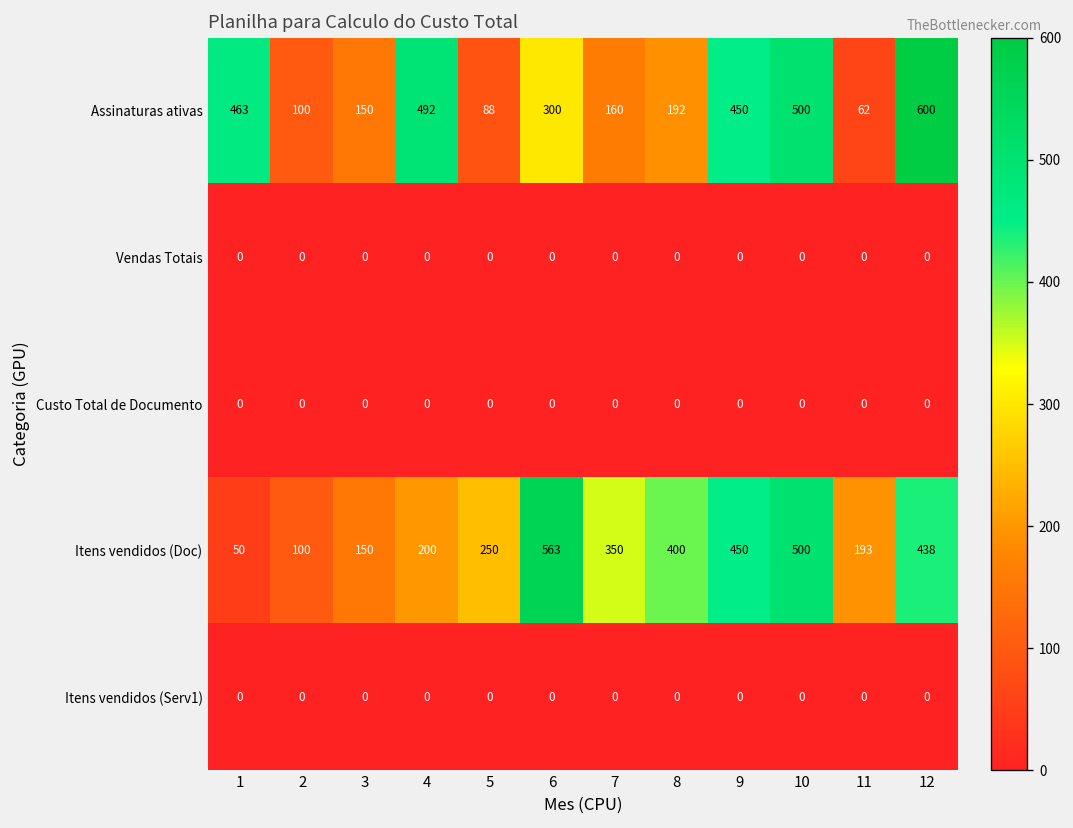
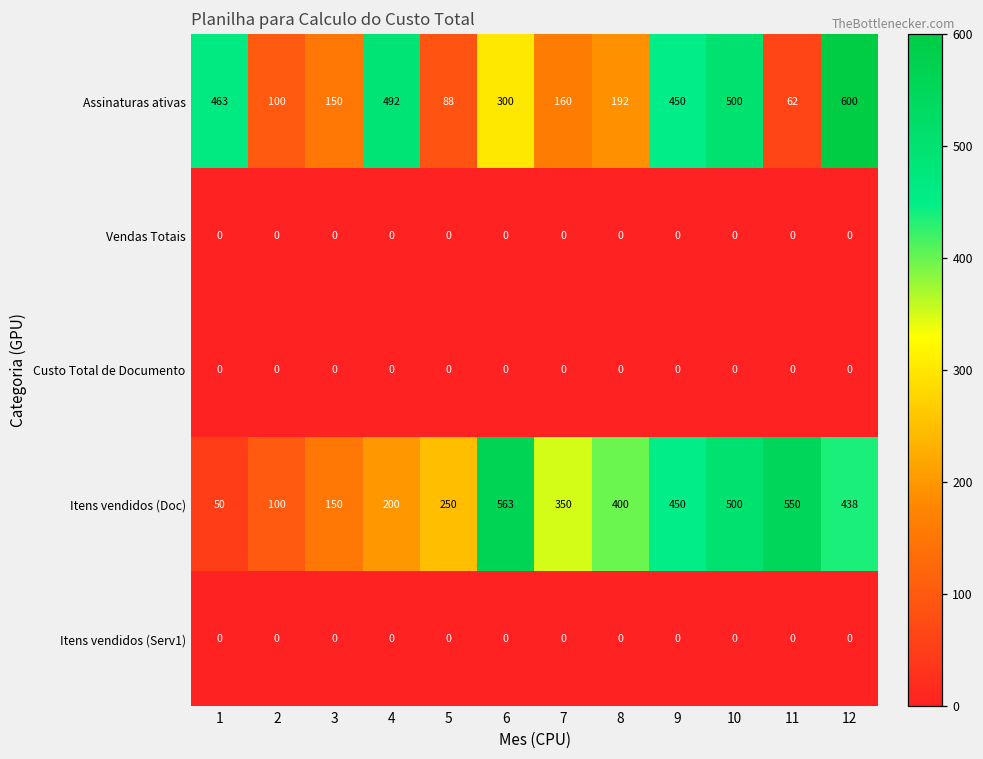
Itens vendidos (Doc), 11: 193 -> 550
